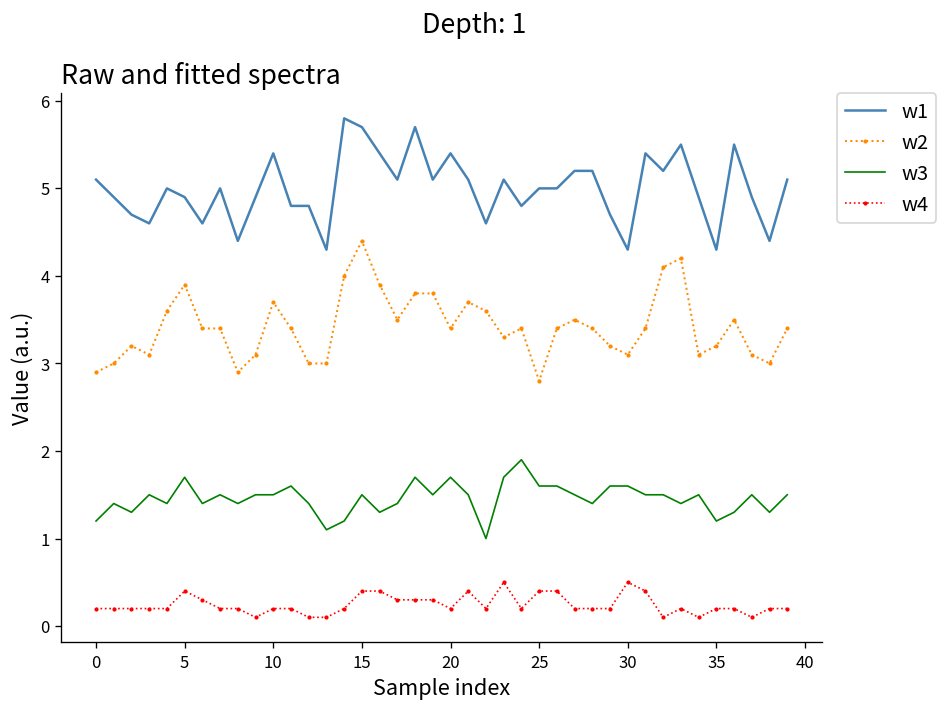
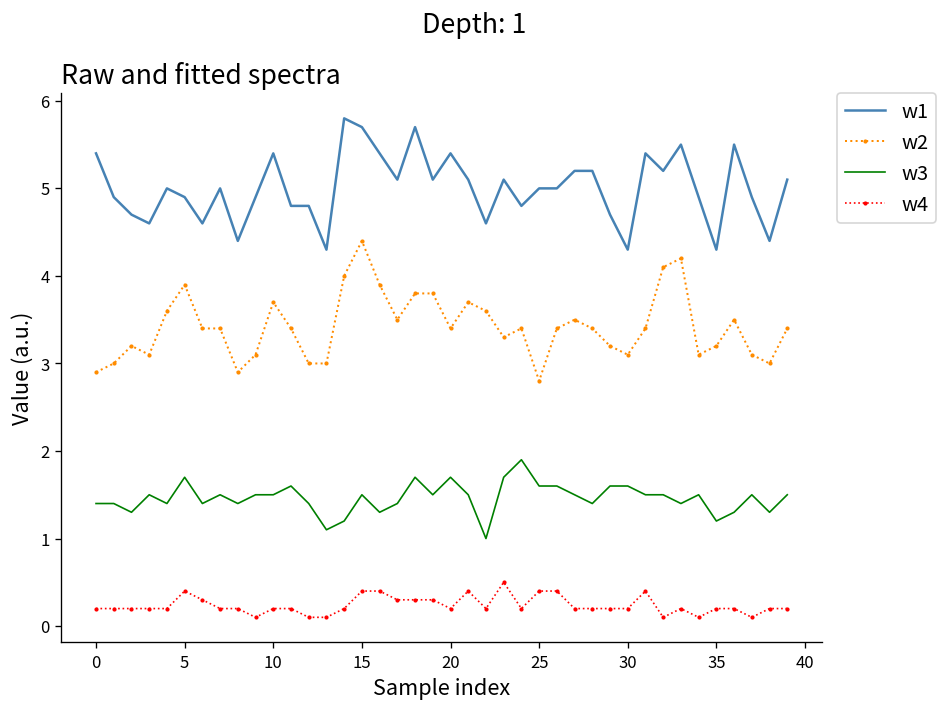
w1, 0: 5.1 -> 5.4
w3, 0: 1.2 -> 1.4
w4, 30: 0.5 -> 0.2
